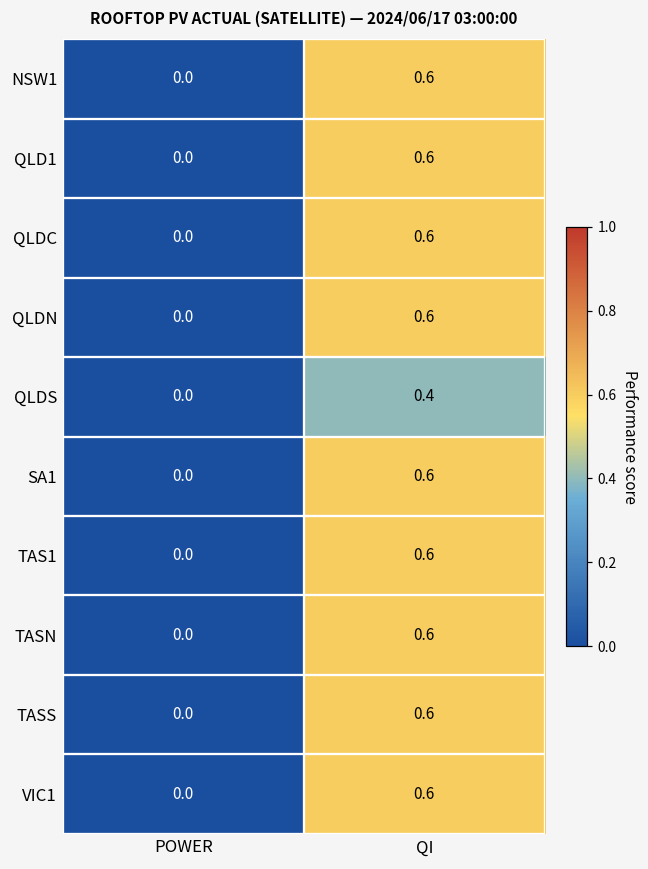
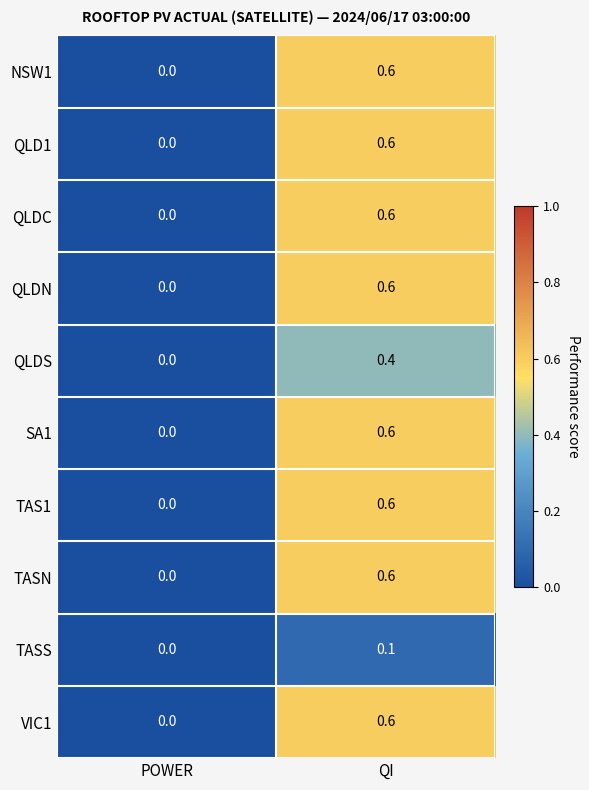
TASS, QI: 0.6 -> 0.1
